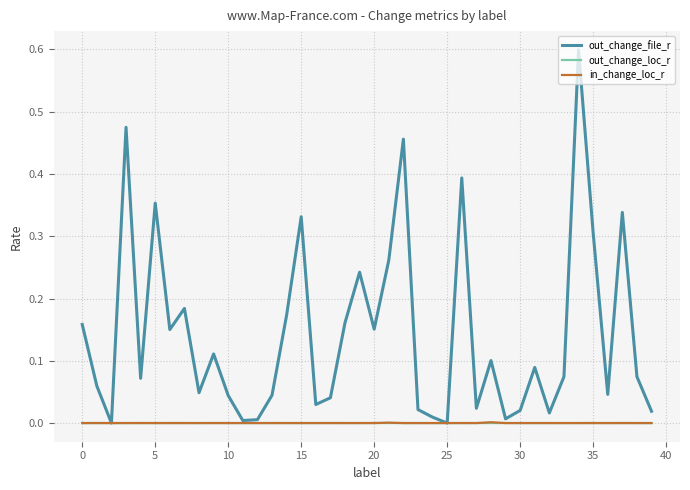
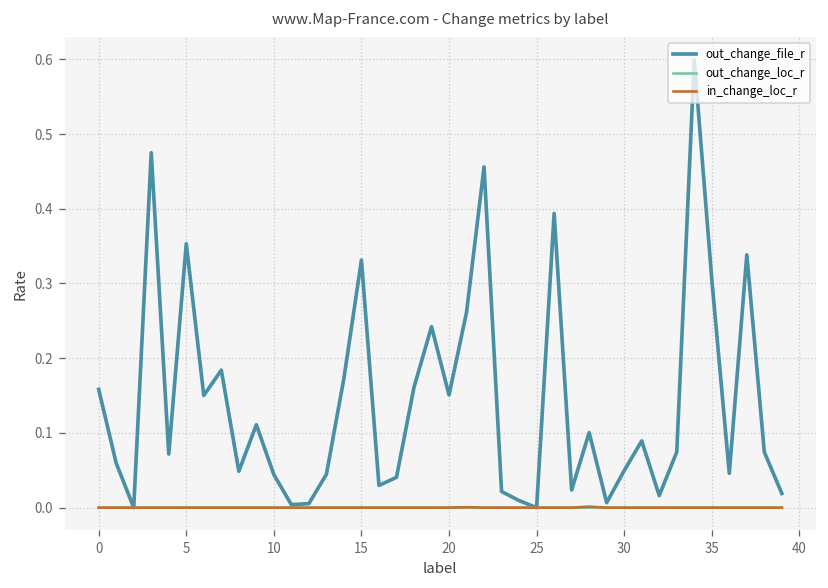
out_change_file_r, 30: 0.02 -> 0.05
